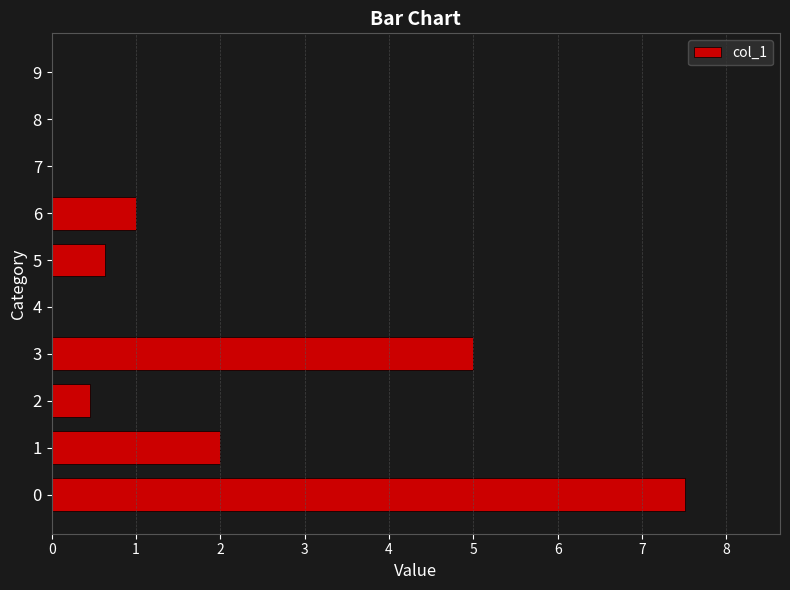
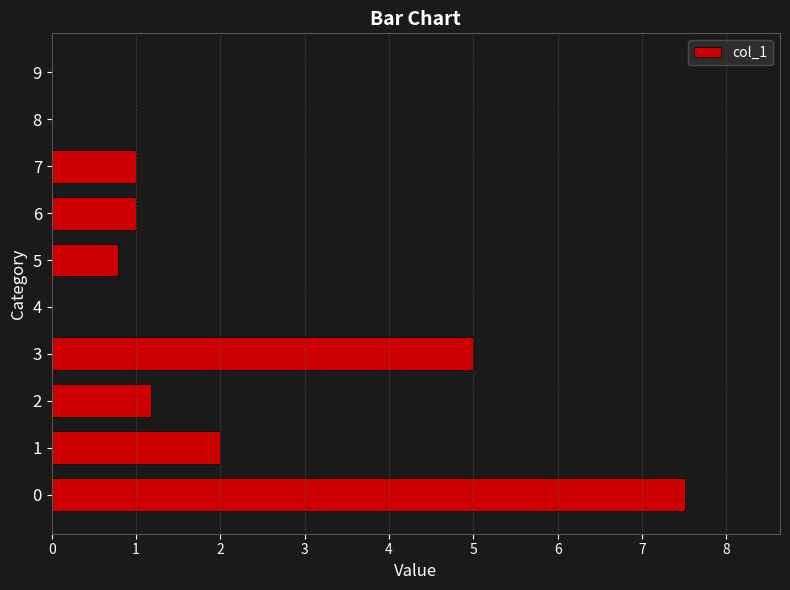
7: 0 -> 1
5: 0.6 -> 0.8
2: 0.5 -> 1.2
